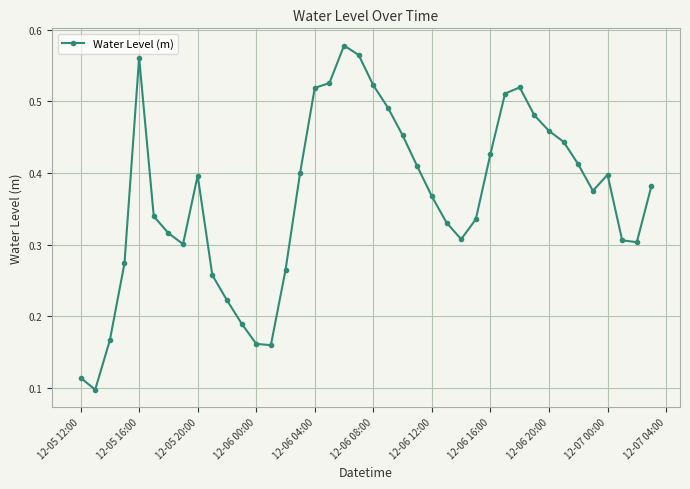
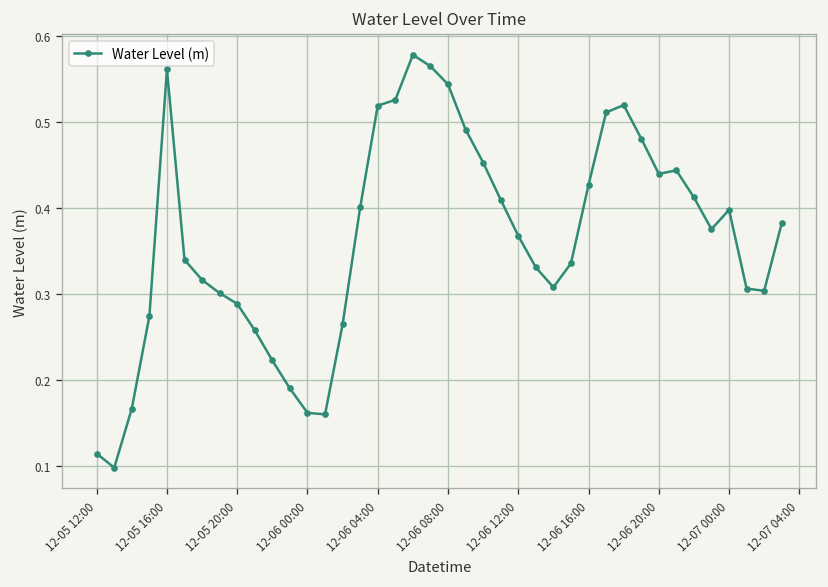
12-05 20:00: 0.40 -> 0.29
12-06 08:00: 0.52 -> 0.54
12-06 20:00: 0.46 -> 0.44
